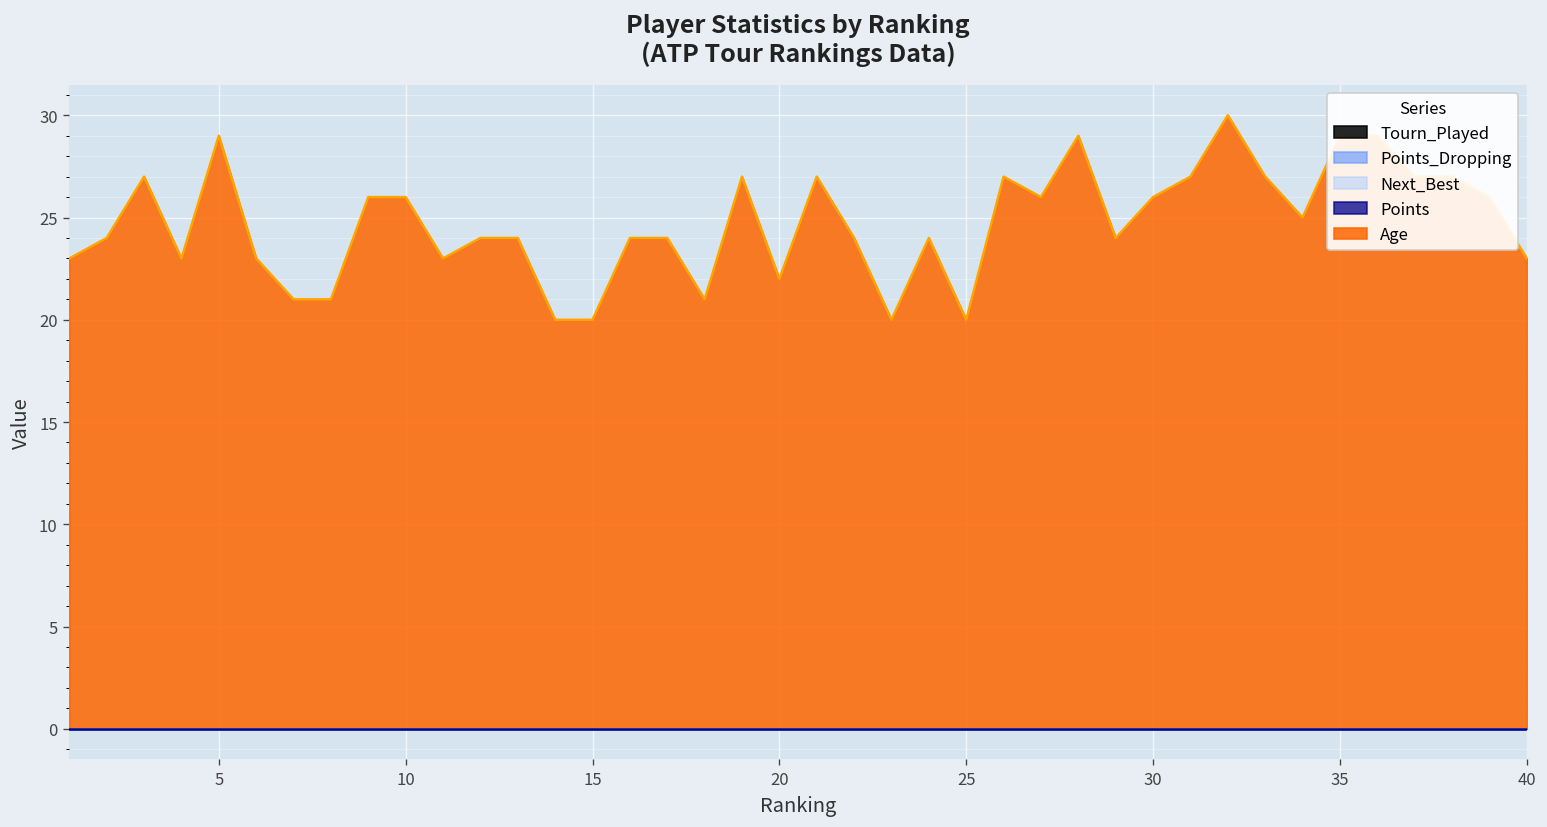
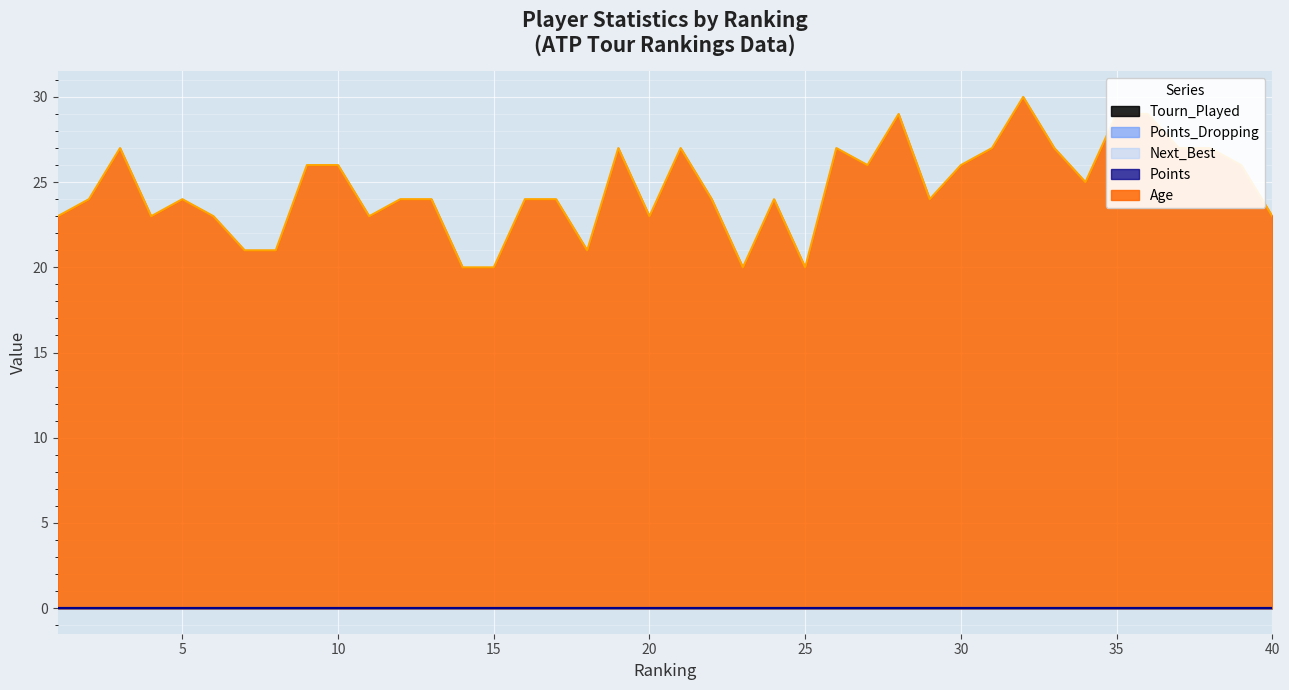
Age, 5: 29 -> 24
Age, 20: 22 -> 23
